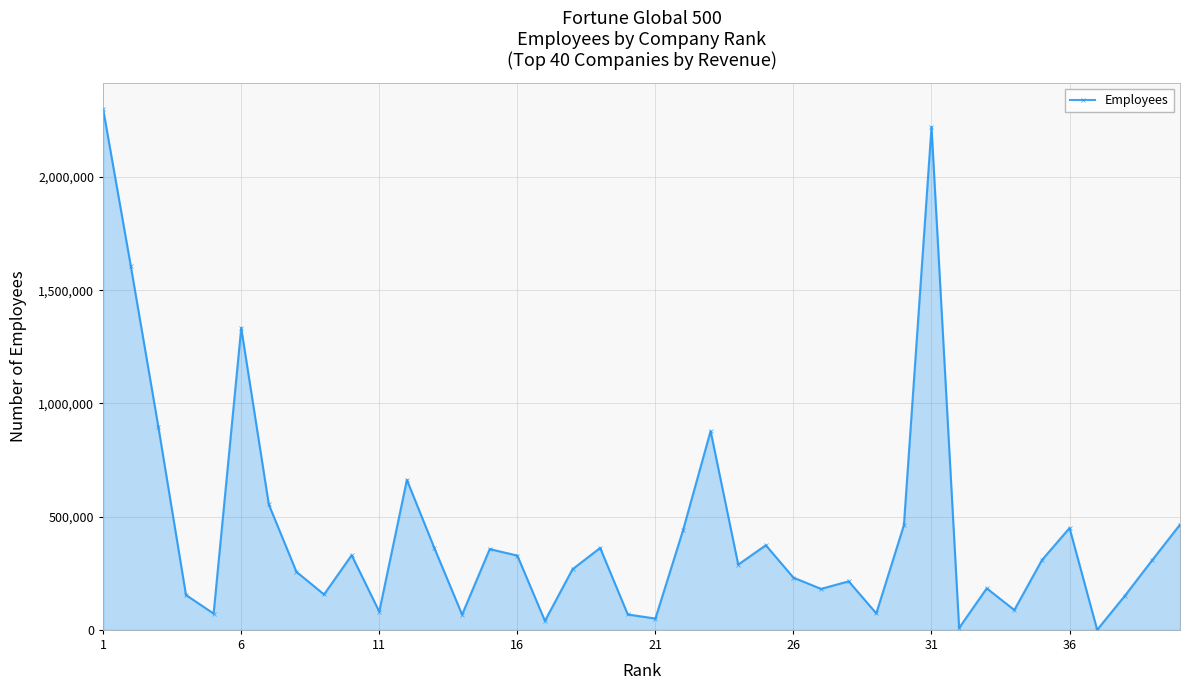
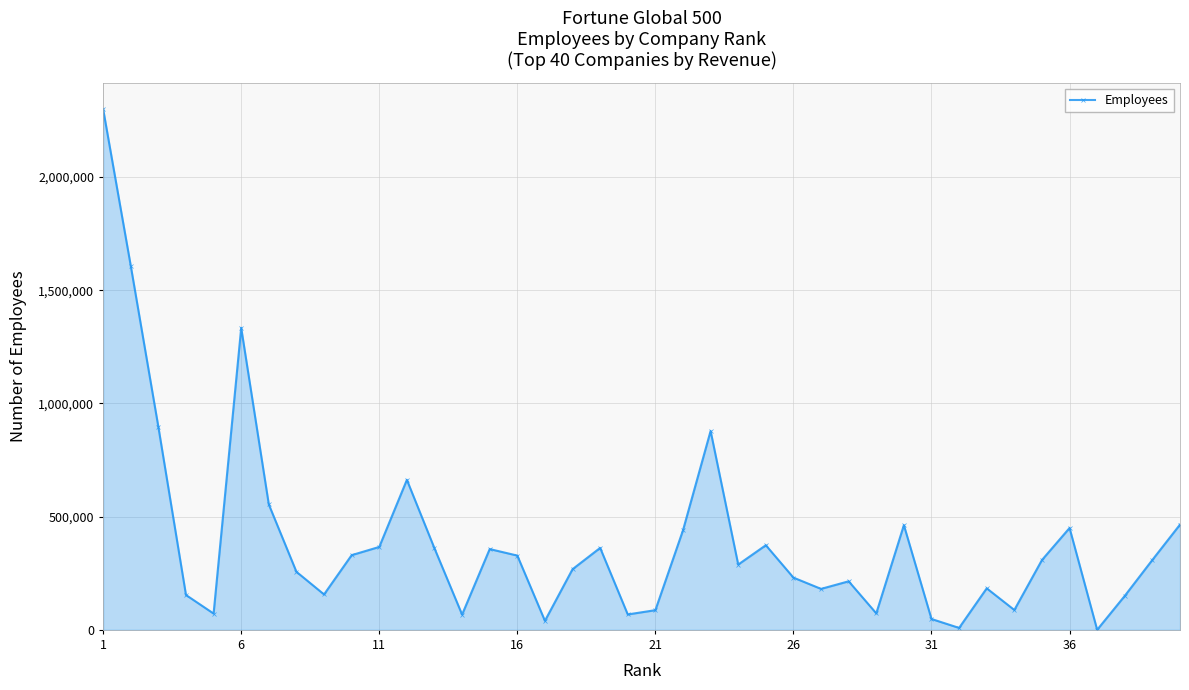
11: 80,000 -> 370,000
21: 50,000 -> 90,000
31: 2,220,000 -> 50,000
